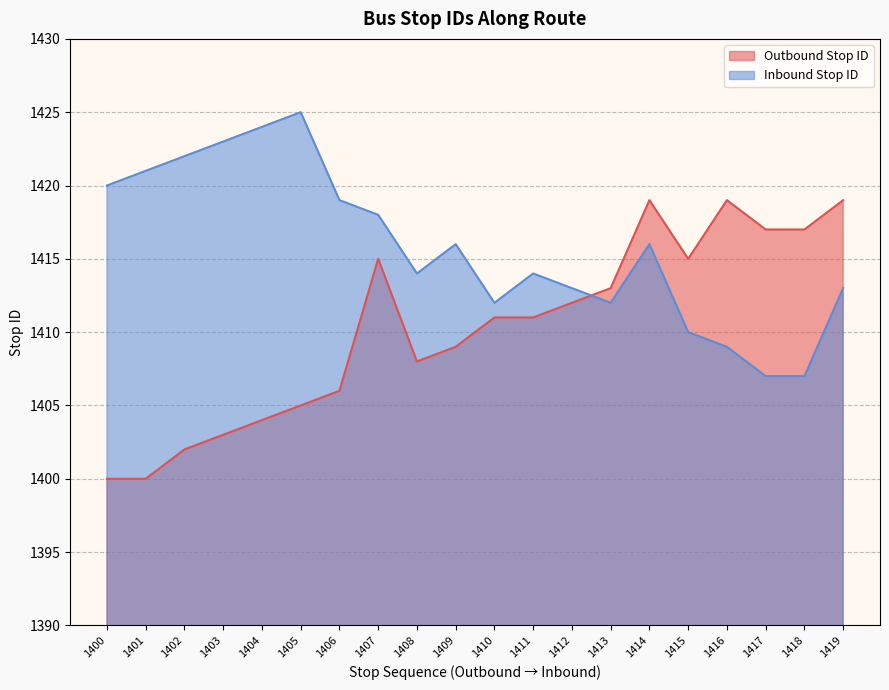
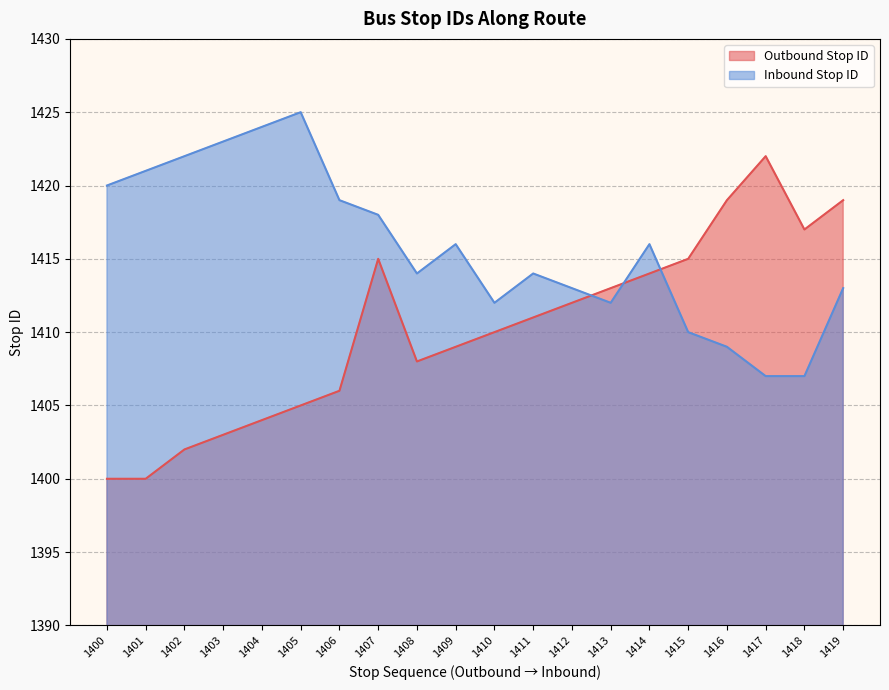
Outbound Stop ID, 1410: 1411 -> 1410
Outbound Stop ID, 1414: 1419 -> 1414
Outbound Stop ID, 1417: 1417 -> 1422
